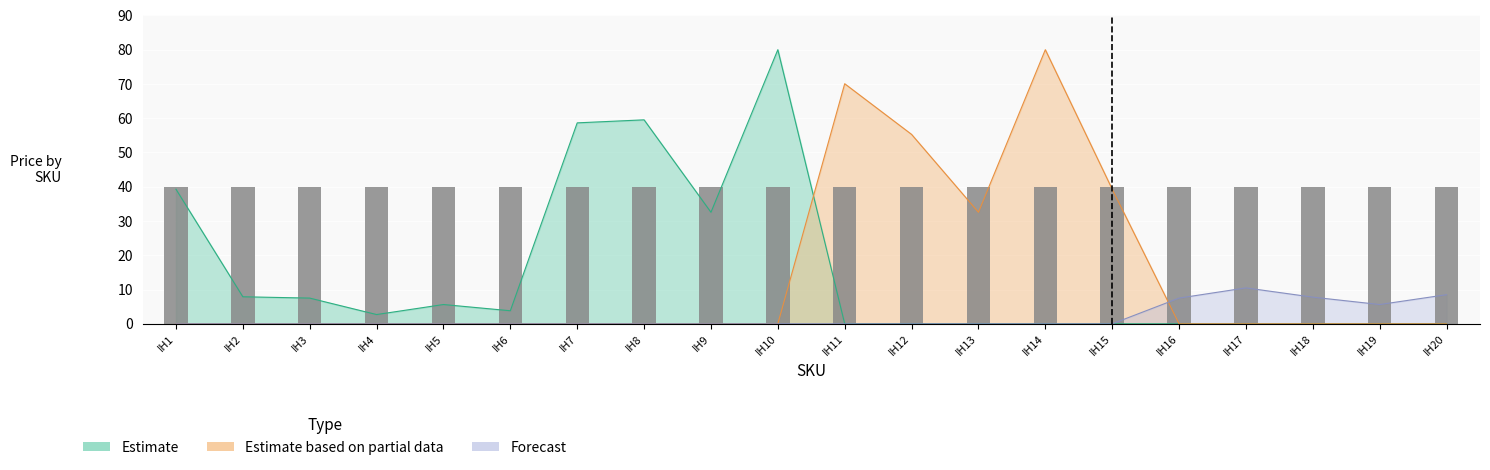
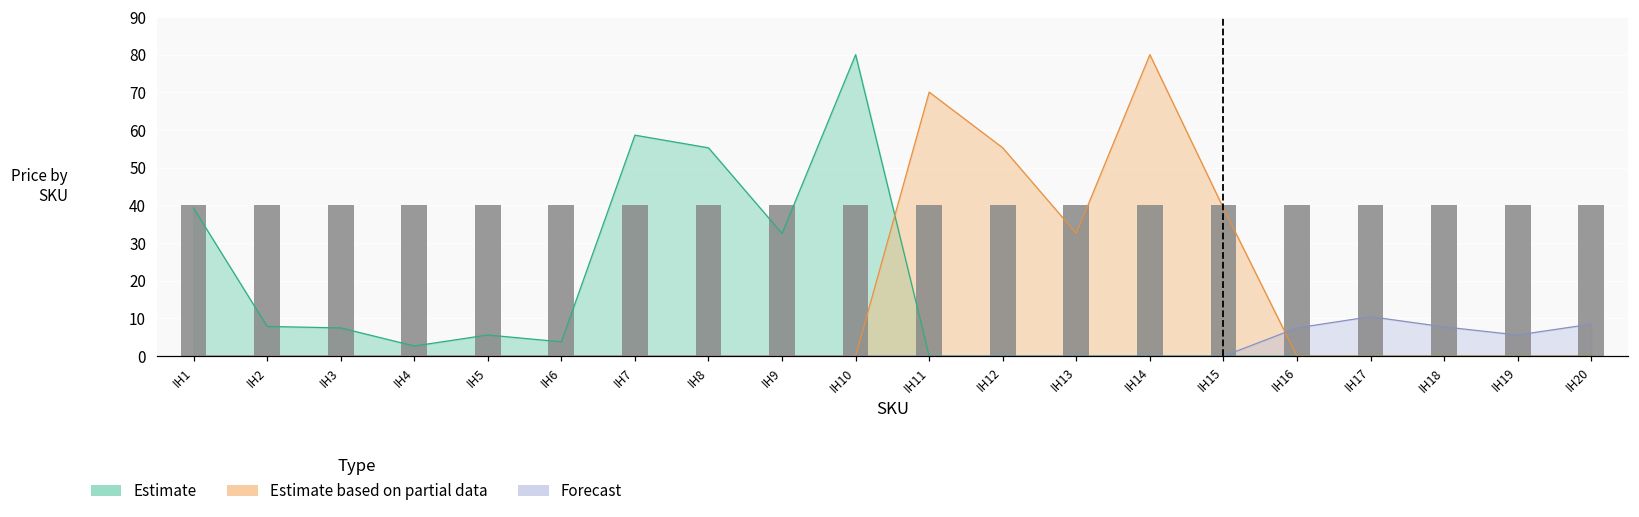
Estimate, IH8: 60 -> 55
